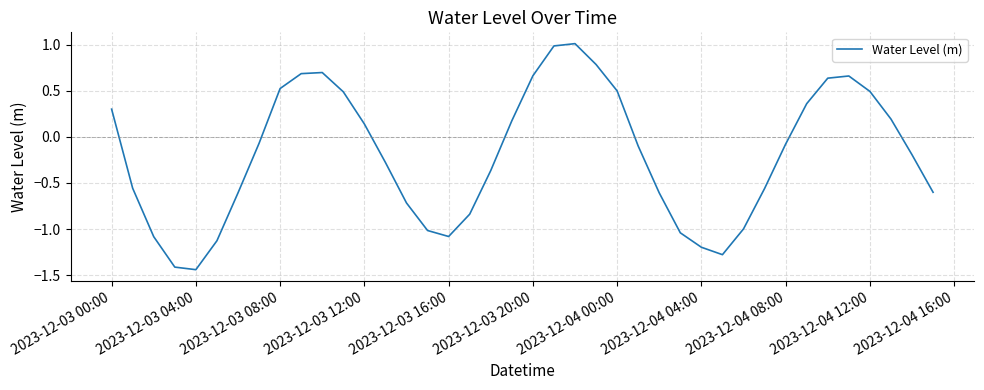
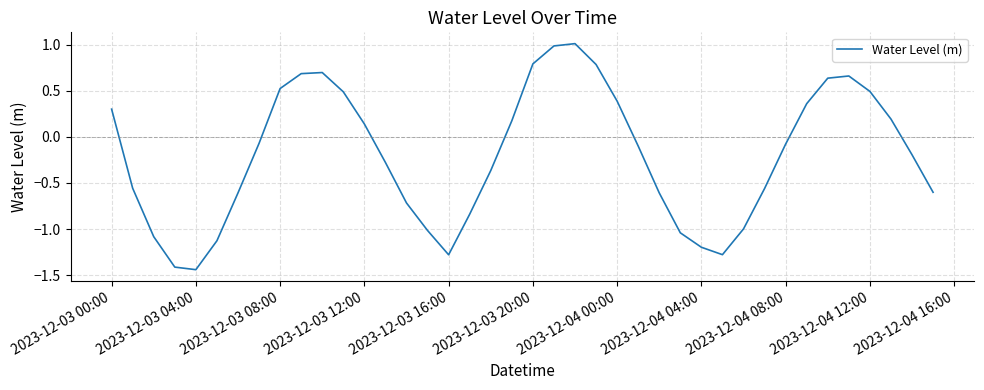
2023-12-03 16:00: -1.1 -> -1.3
2023-12-03 20:00: 0.7 -> 0.8
2023-12-04 00:00: 0.5 -> 0.4
